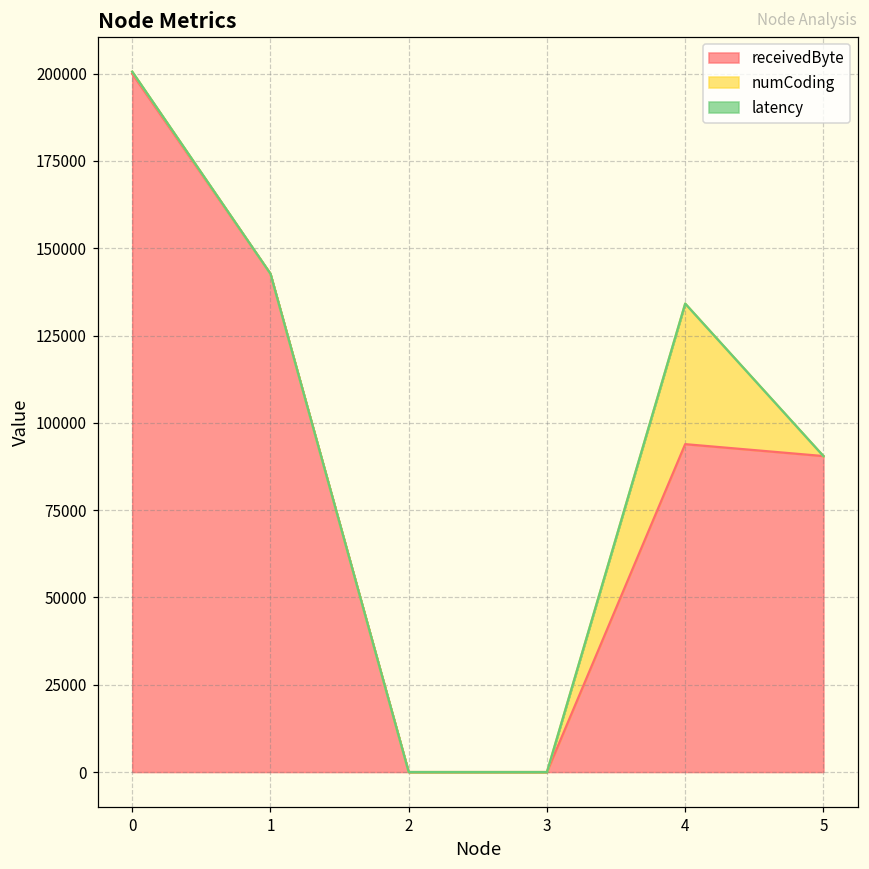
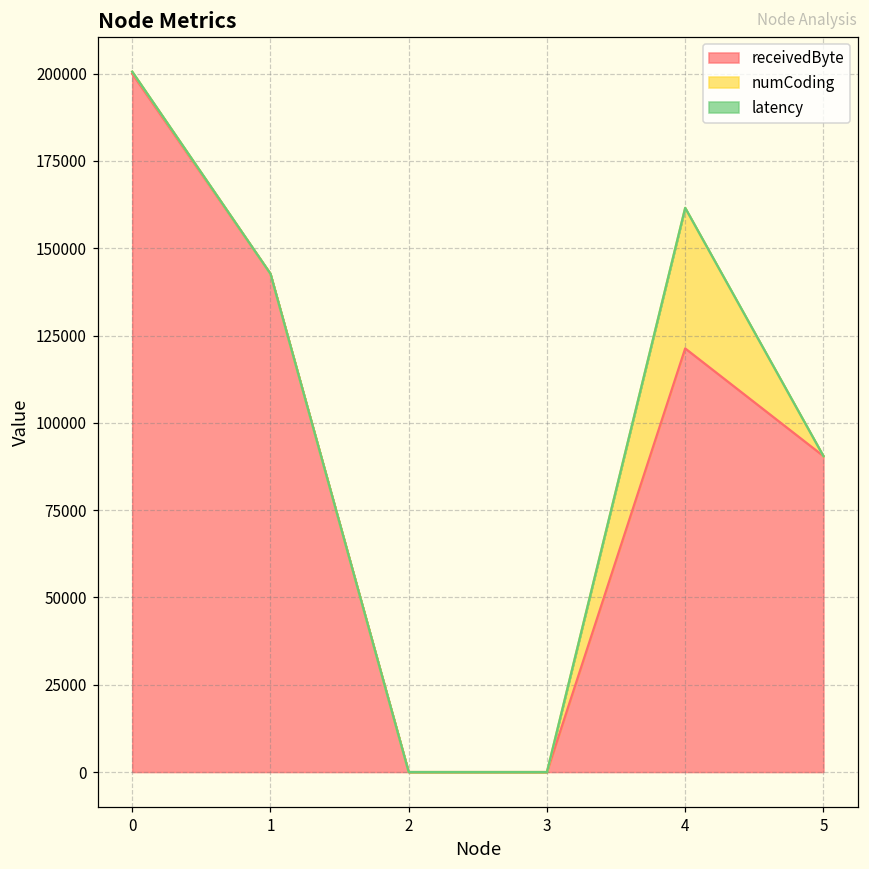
receivedByte, 4: 94000 -> 121000
